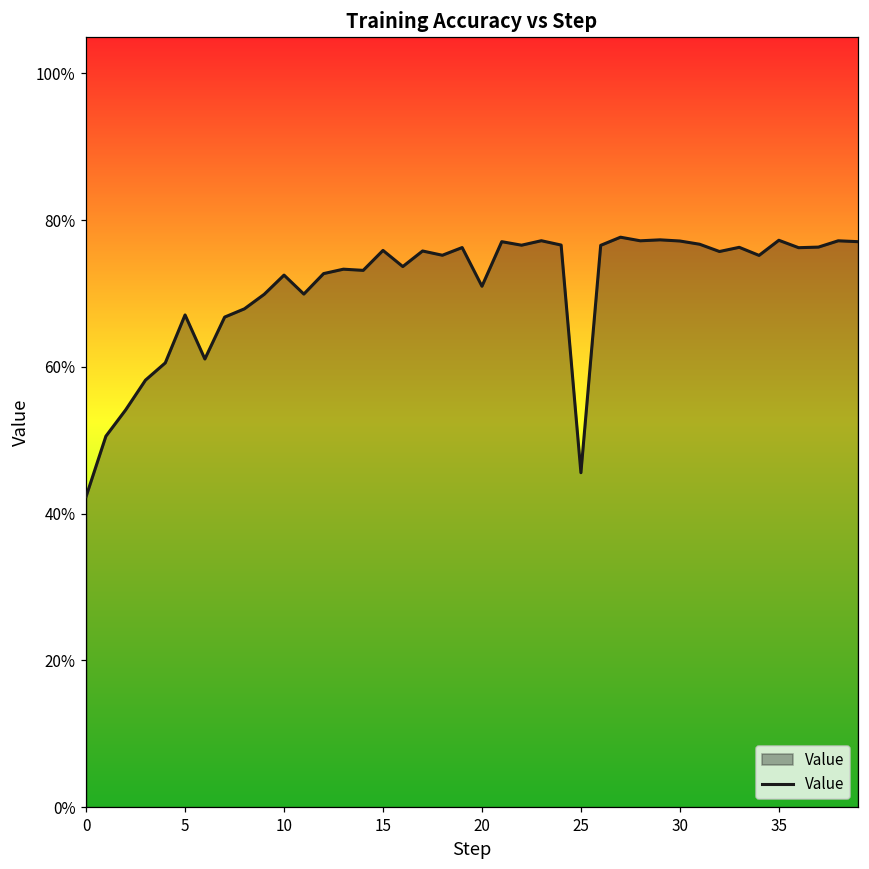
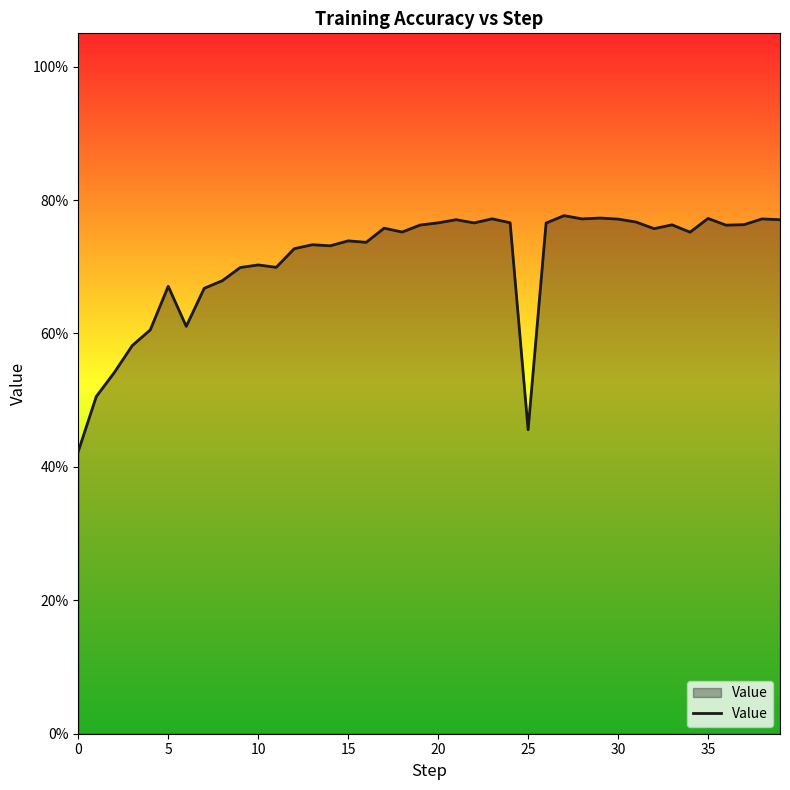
10: 73% -> 70%
15: 76% -> 74%
20: 71% -> 77%
